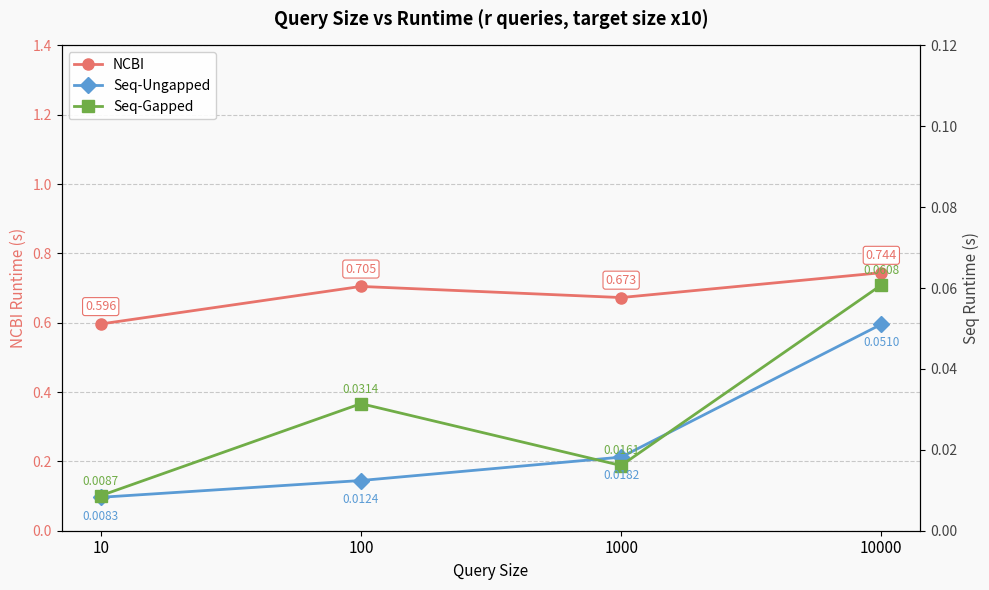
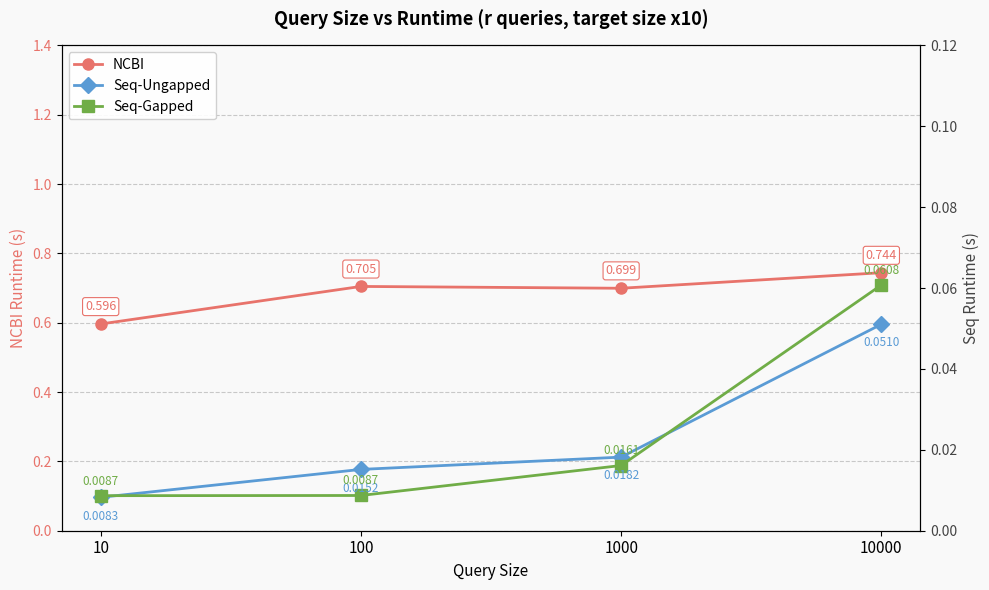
NCBI, 1000: 0.673 -> 0.699
Seq-Ungapped, 100: 0.0124 -> 0.0152
Seq-Gapped, 100: 0.0314 -> 0.0087
